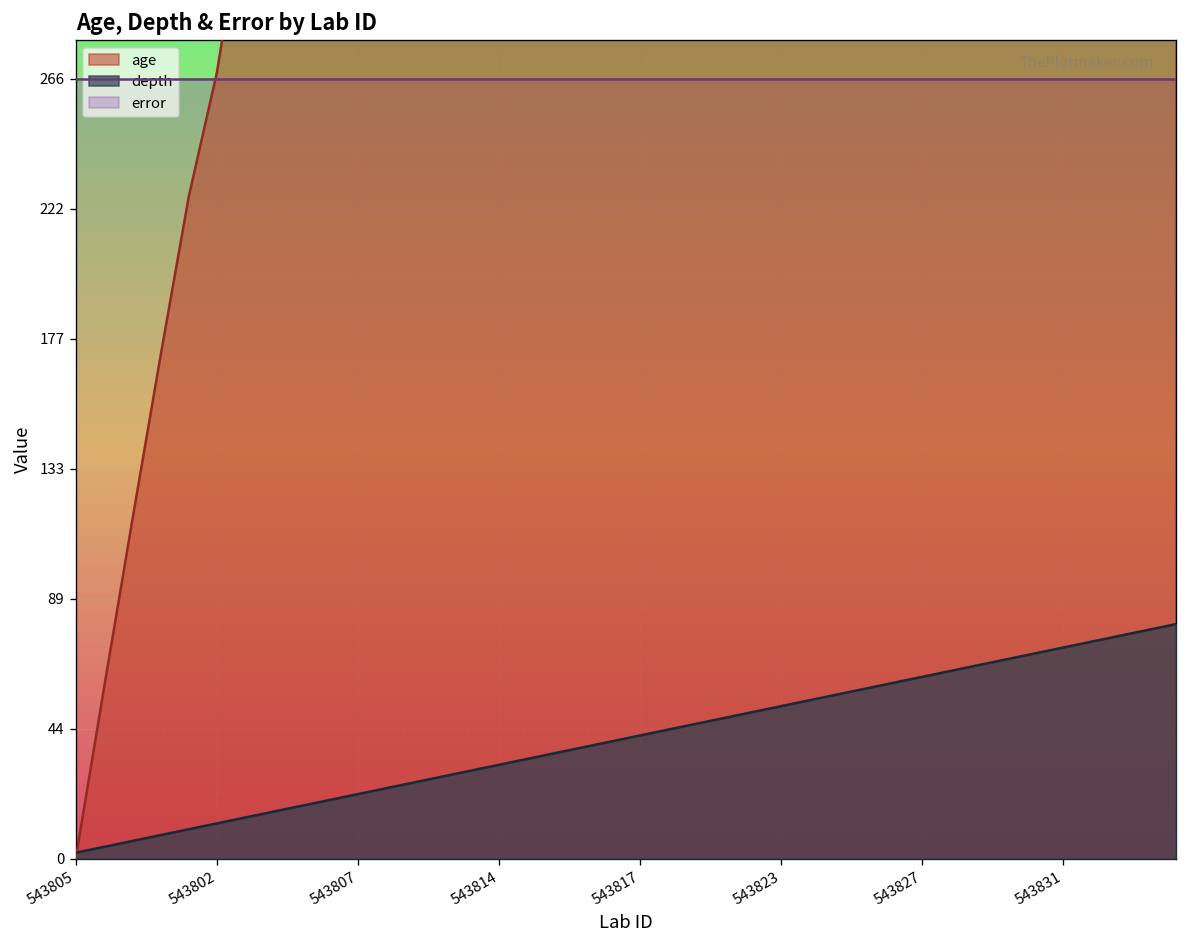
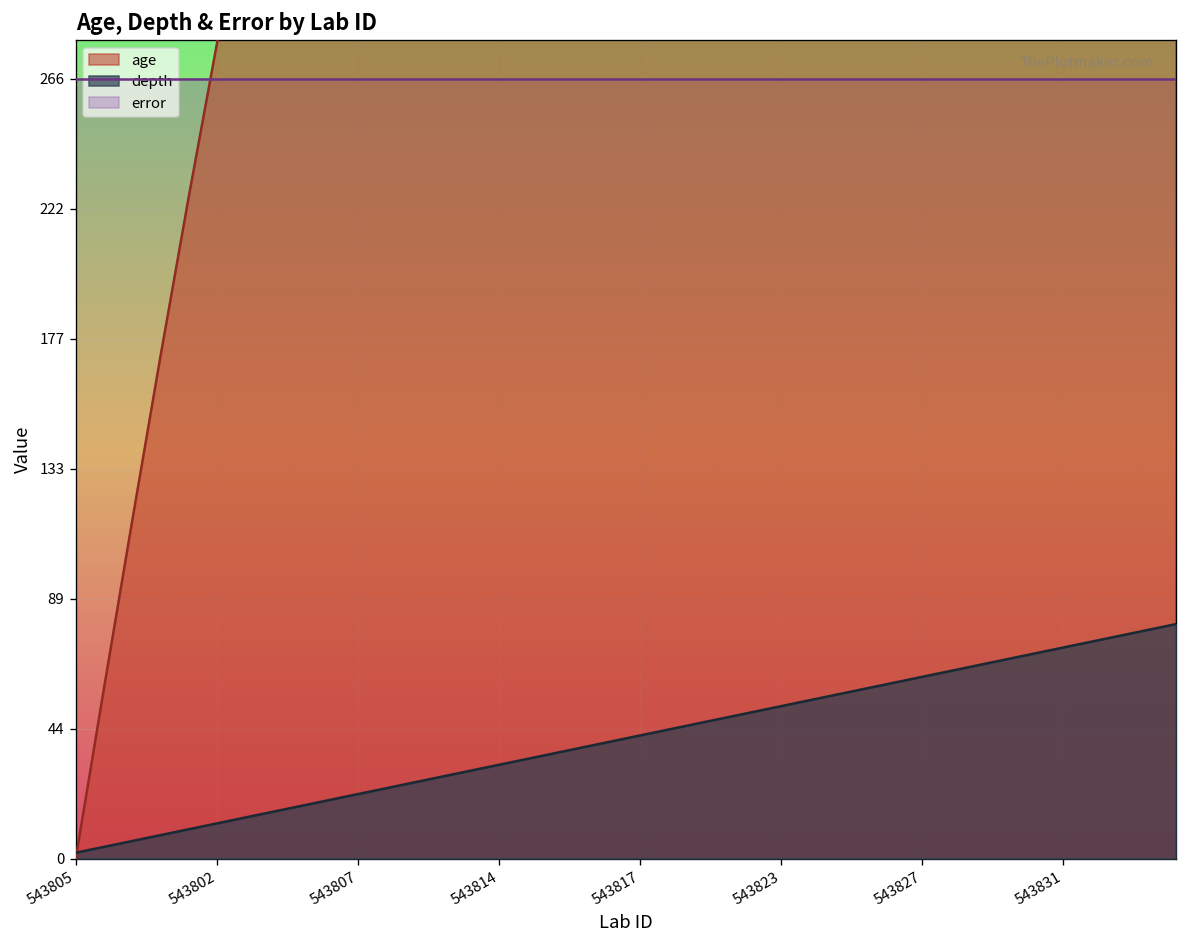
age, 543802: 268 -> 278
